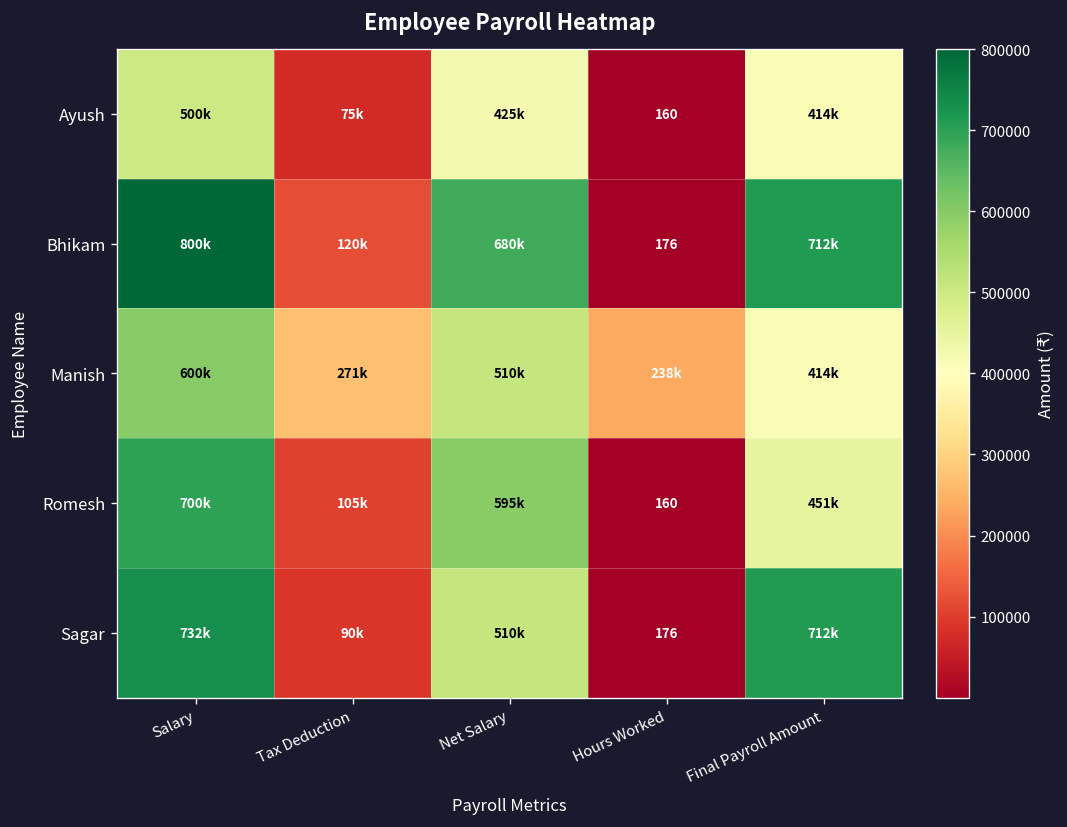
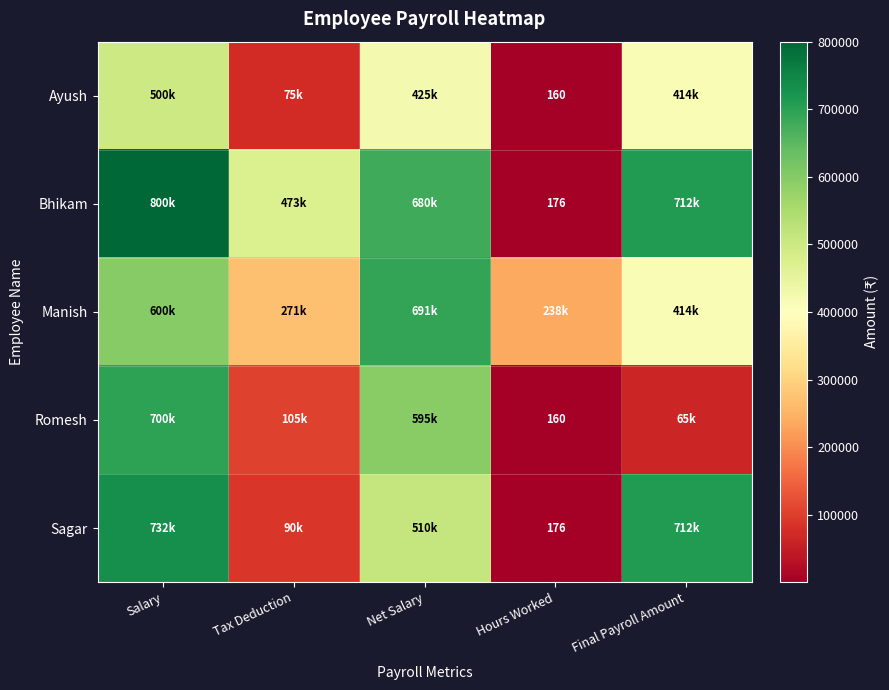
Bhikam, Tax Deduction: 120k -> 473k
Manish, Net Salary: 510k -> 691k
Romesh, Final Payroll Amount: 451k -> 65k
